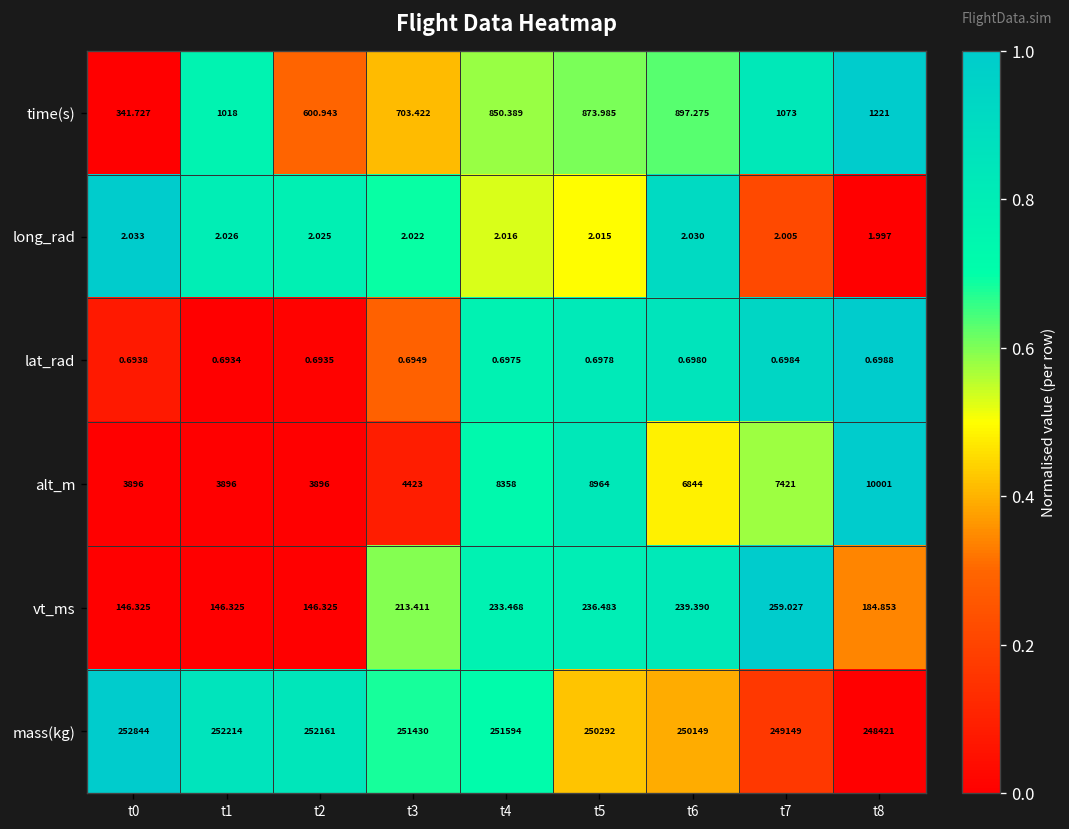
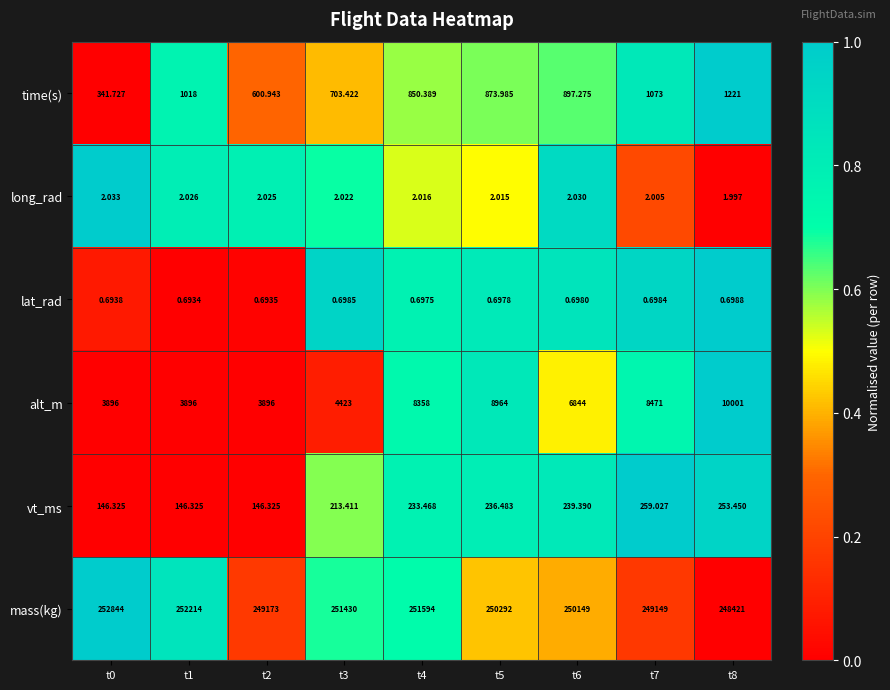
lat_rad, t3: 0.6949 -> 0.6985
alt_m, t7: 7421 -> 8471
vt_ms, t8: 184.853 -> 253.450
mass(kg), t2: 252161 -> 249173
